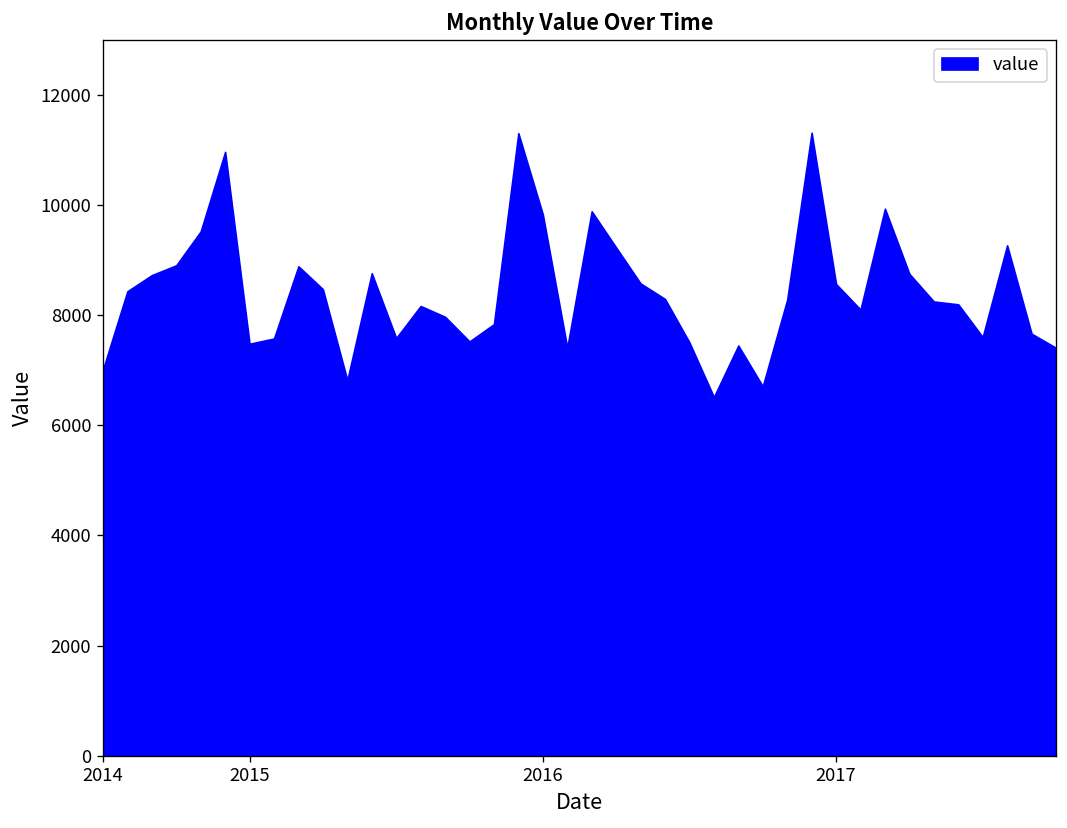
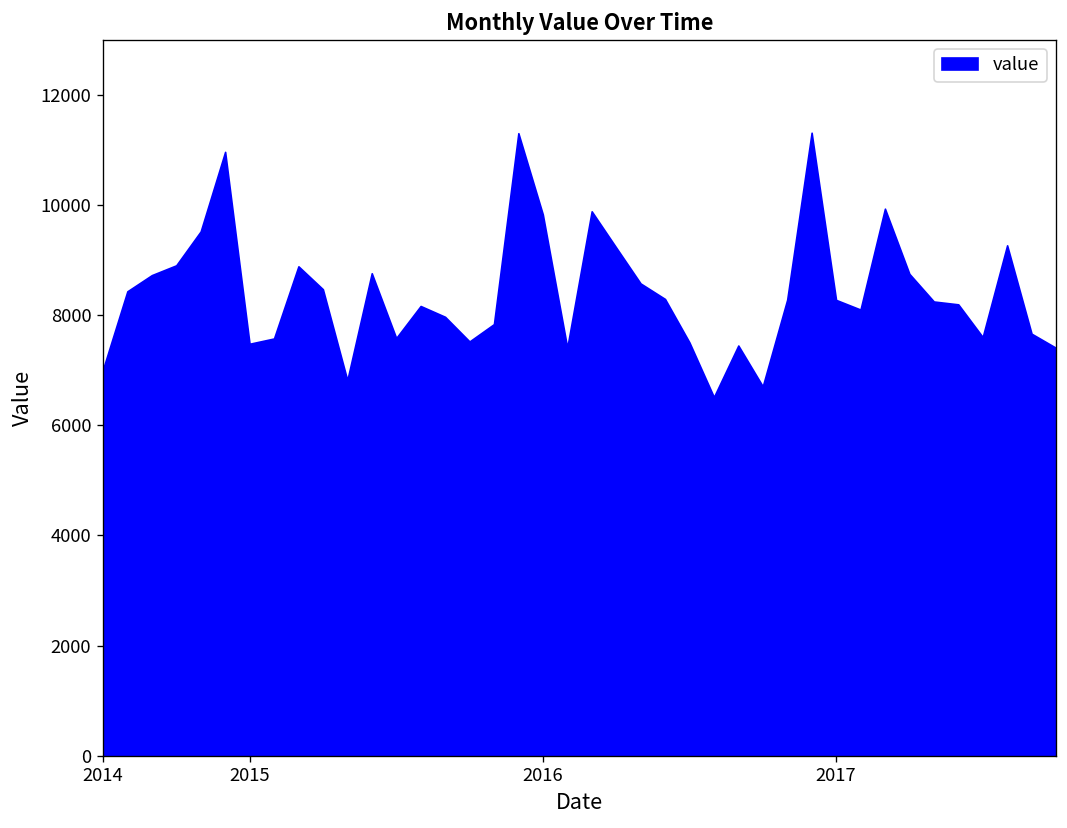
2017: 8600 -> 8300
